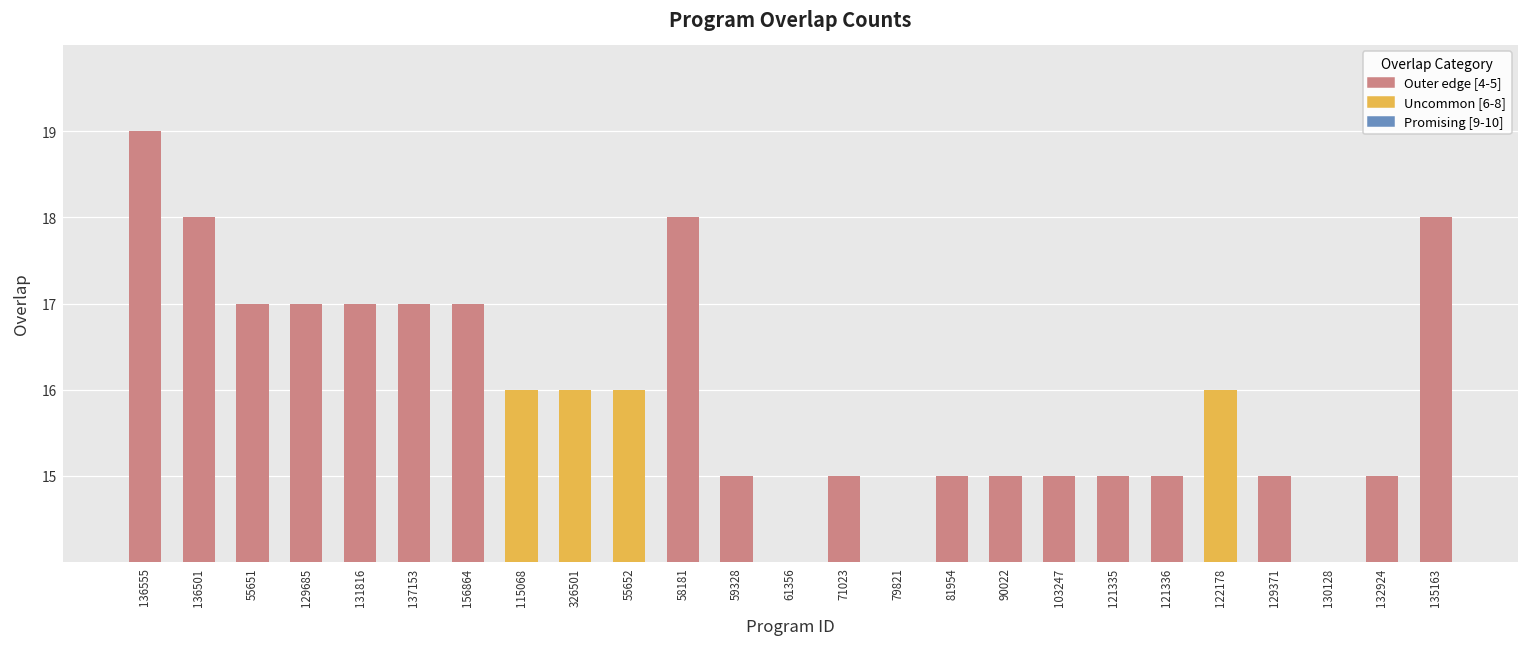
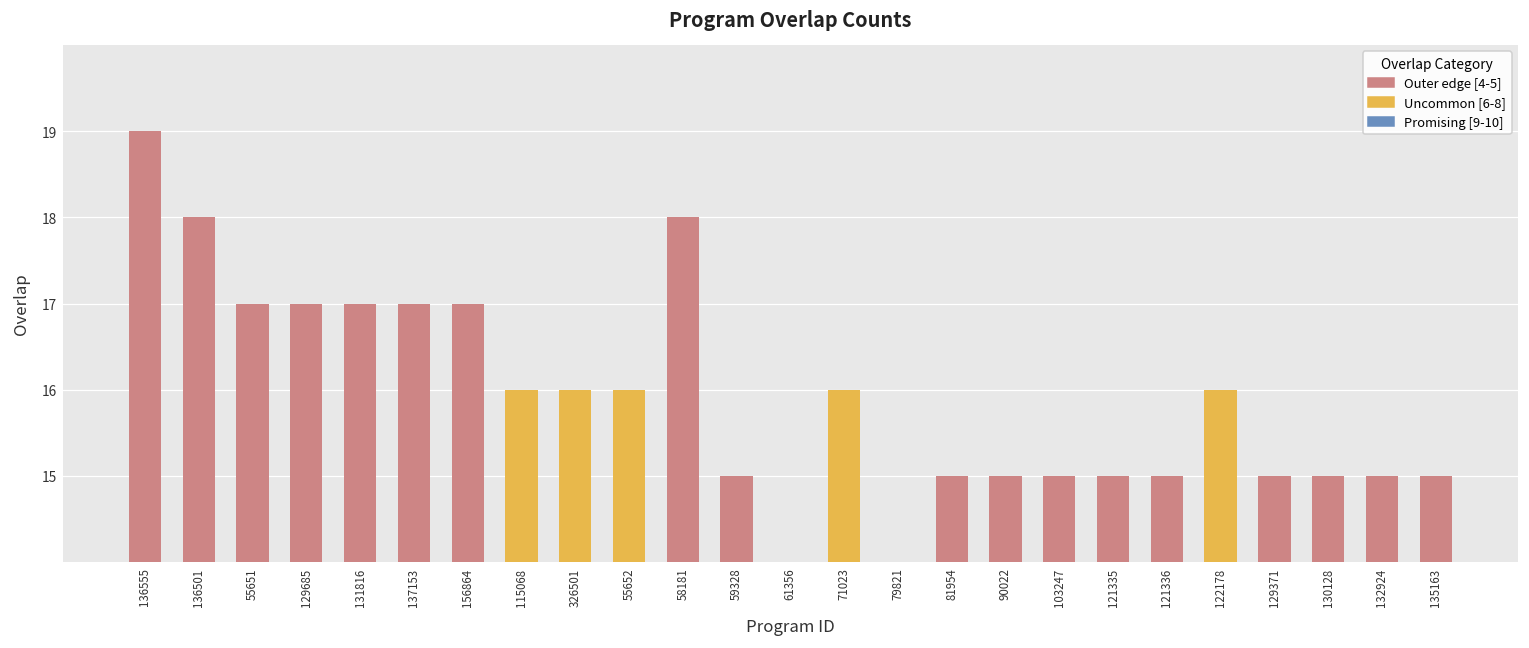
71023: 15 -> 16
130128: 14 -> 15
135163: 18 -> 15
